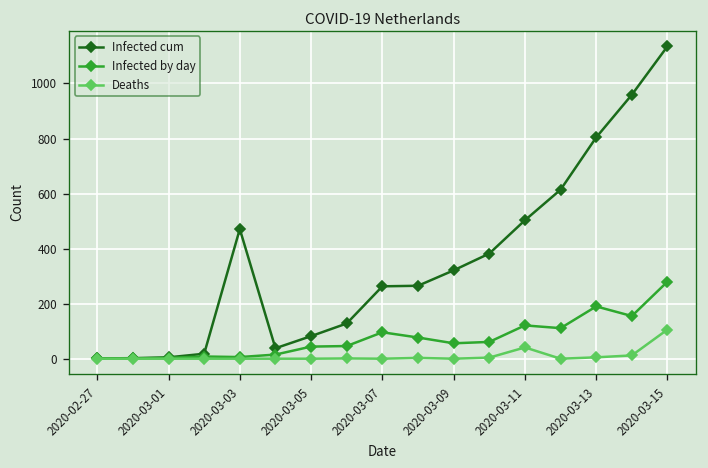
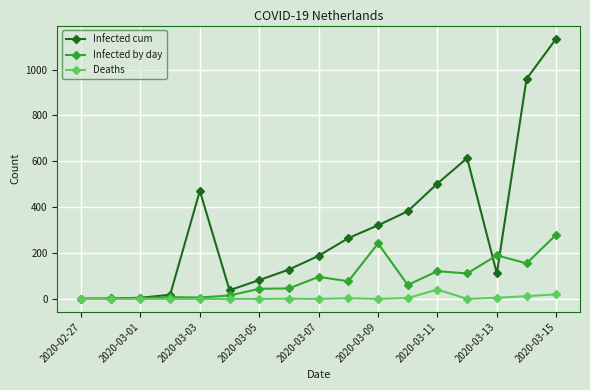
Infected cum, 2020-03-07: 260 -> 190
Infected by day, 2020-03-09: 60 -> 240
Infected cum, 2020-03-13: 800 -> 110
Deaths, 2020-03-15: 110 -> 20
